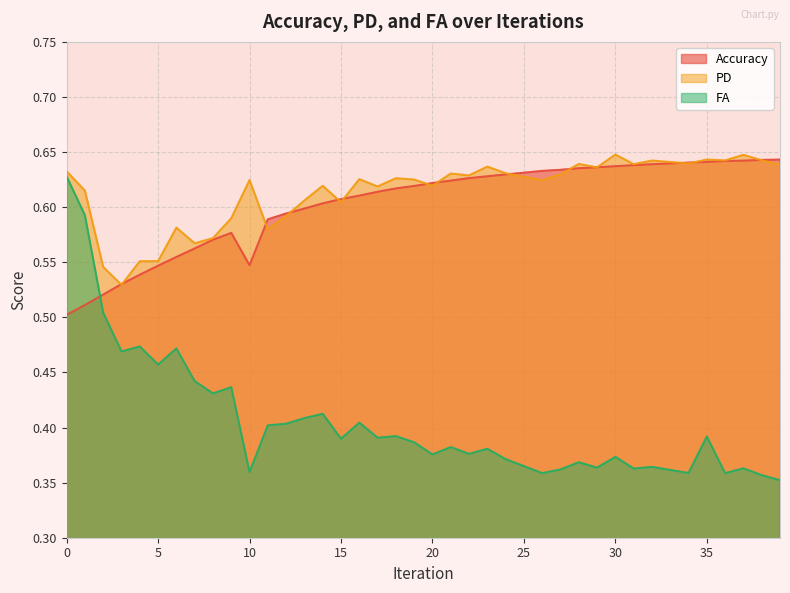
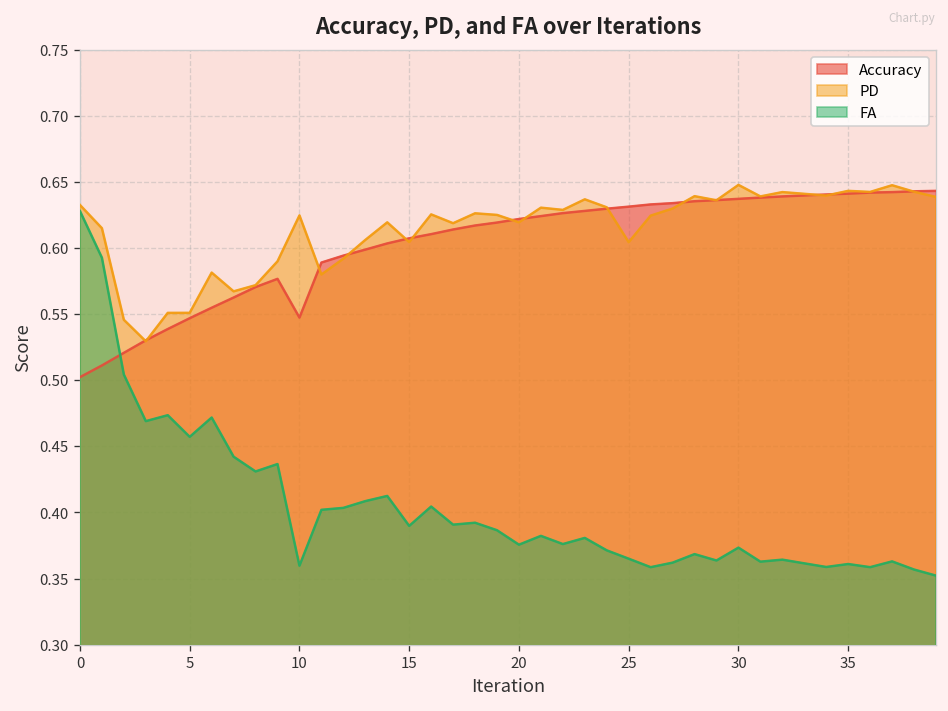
PD, 25: 0.628 -> 0.604
FA, 35: 0.392 -> 0.361
